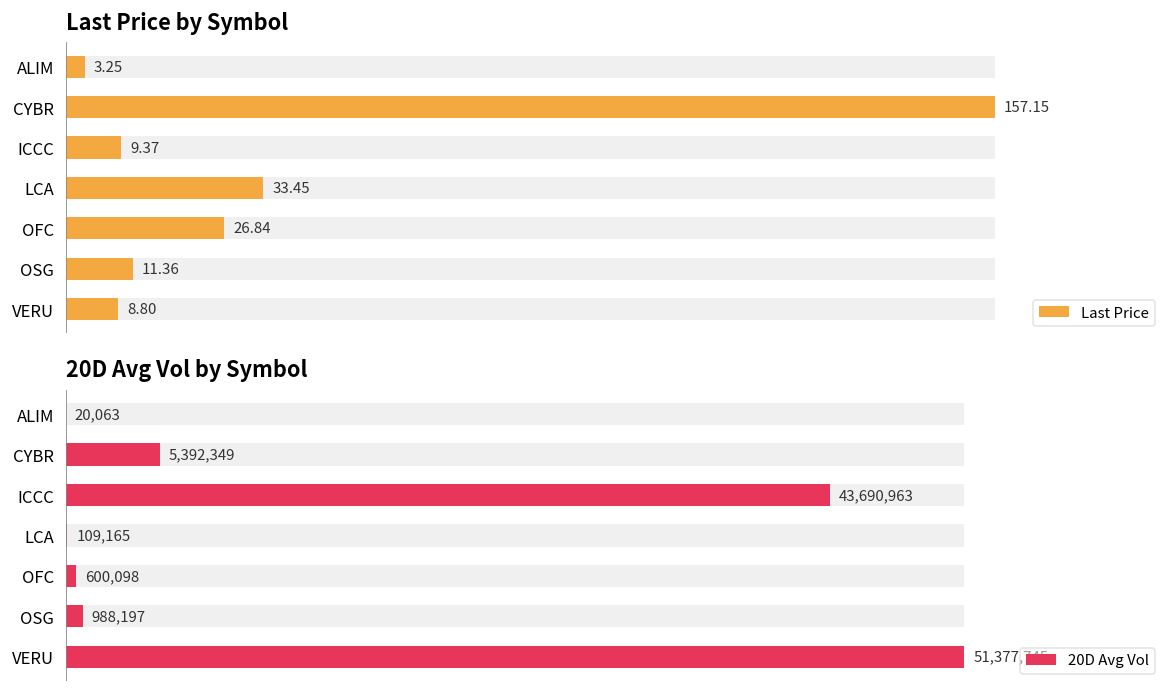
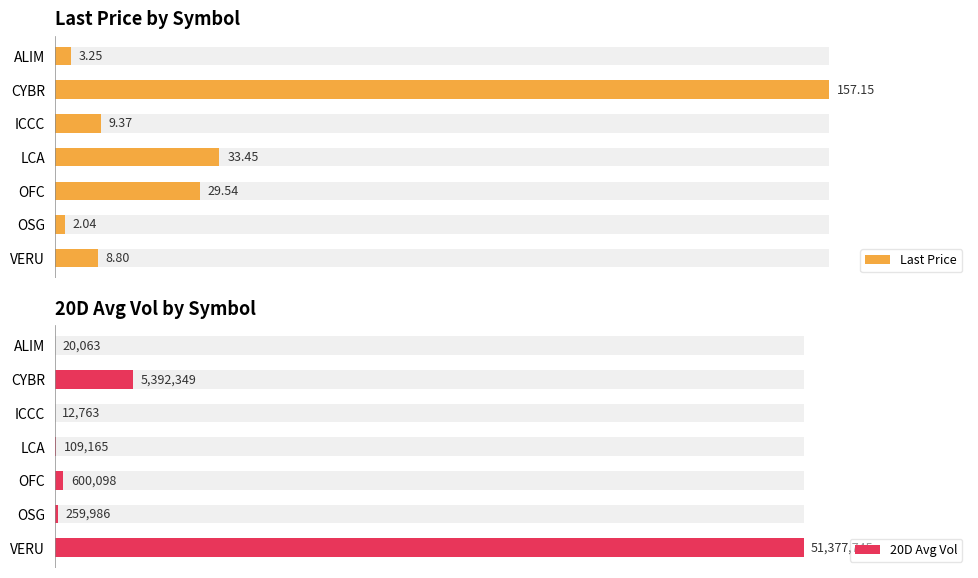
Last Price by Symbol, Last Price, OFC: 26.84 -> 29.54
Last Price by Symbol, Last Price, OSG: 11.36 -> 2.04
20D Avg Vol by Symbol, 20D Avg Vol, ICCC: 43,690,963 -> 12,763
20D Avg Vol by Symbol, 20D Avg Vol, OSG: 988,197 -> 259,986
